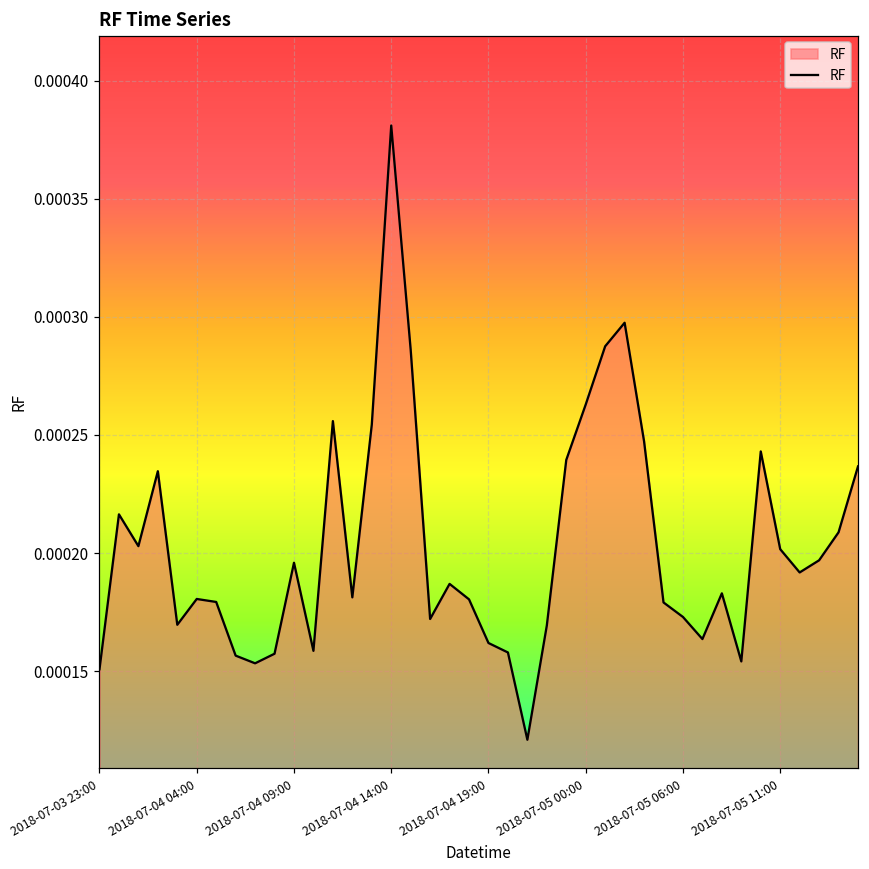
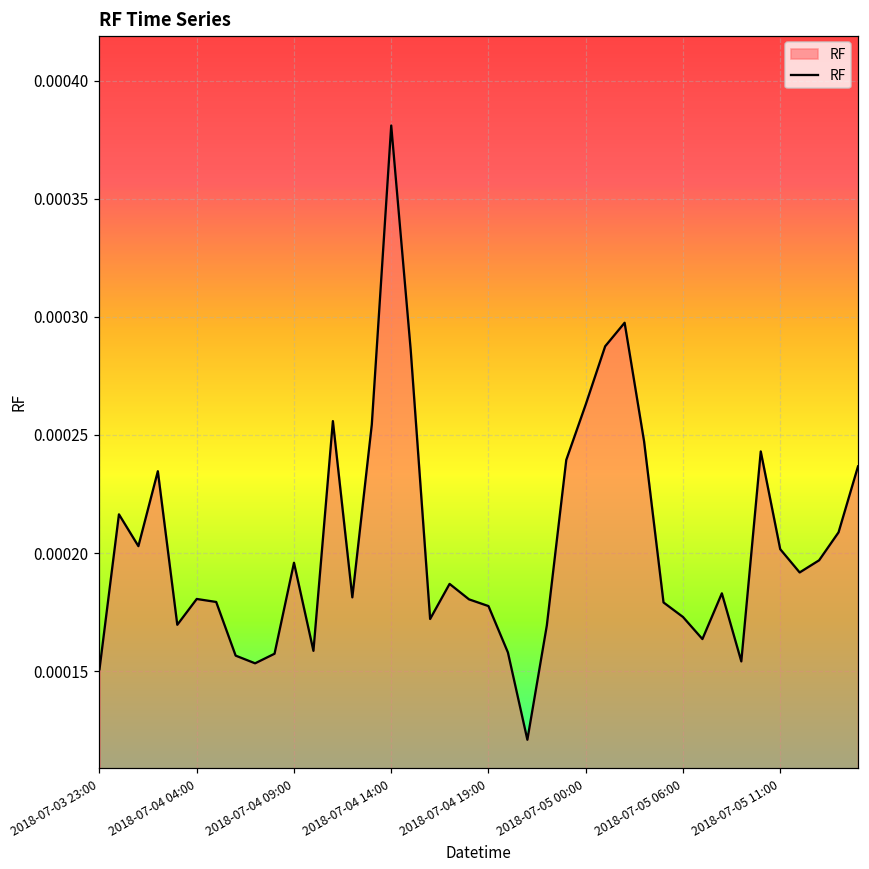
2018-07-04 19:00: 0.000162 -> 0.000178
